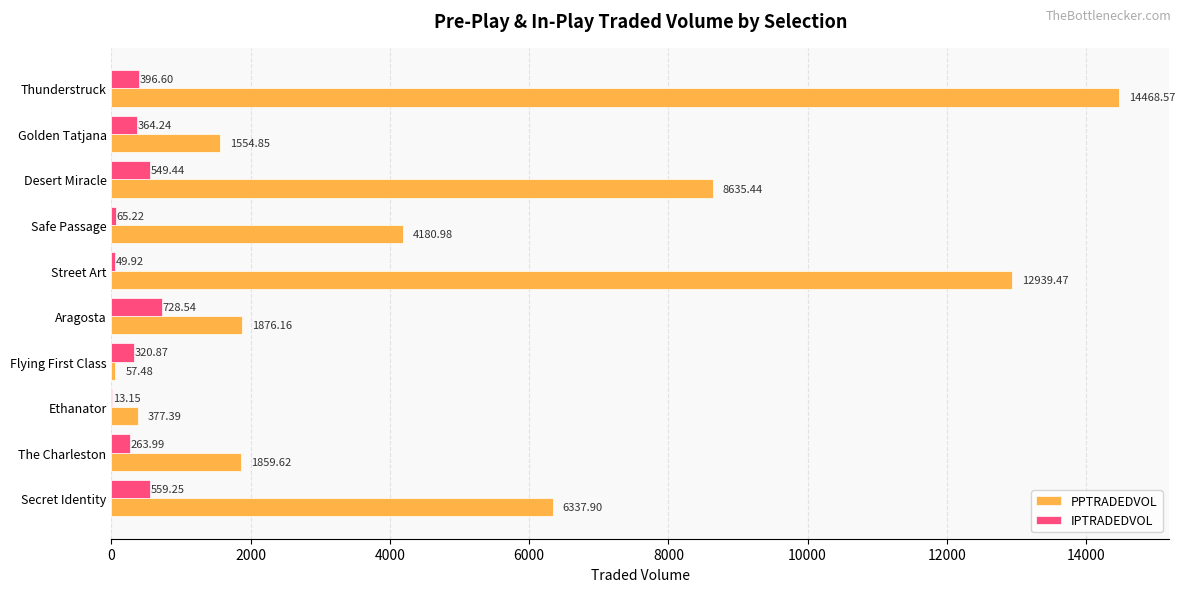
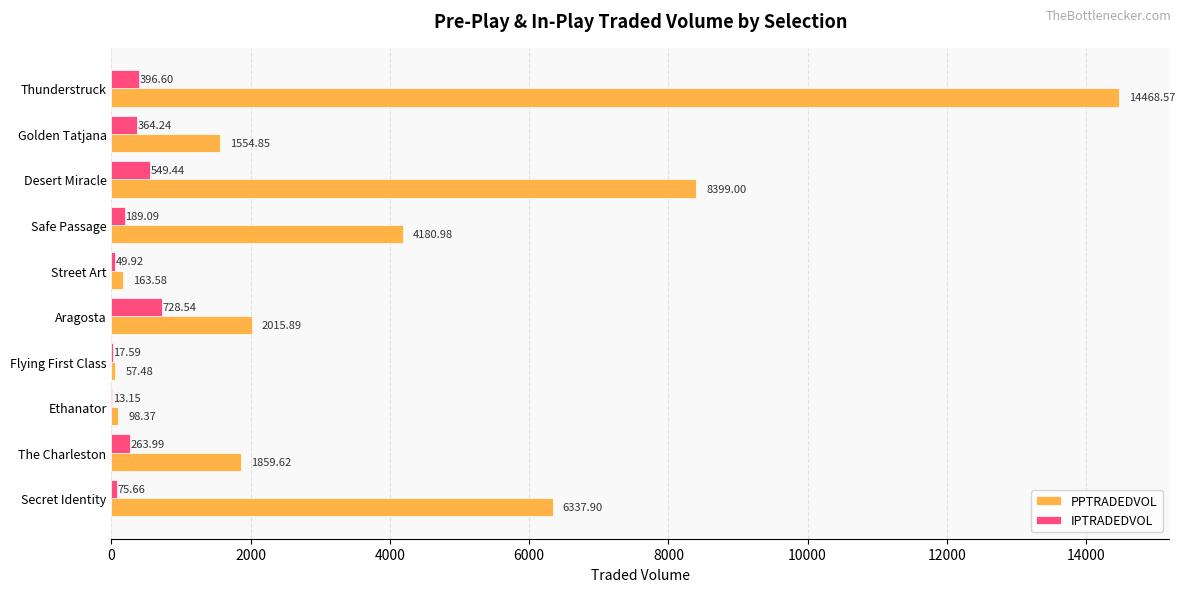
PPTRADEDVOL, Desert Miracle: 8635.44 -> 8399.00
IPTRADEDVOL, Safe Passage: 65.22 -> 189.09
PPTRADEDVOL, Street Art: 12939.47 -> 163.58
PPTRADEDVOL, Aragosta: 1876.16 -> 2015.89
IPTRADEDVOL, Flying First Class: 320.87 -> 17.59
PPTRADEDVOL, Ethanator: 377.39 -> 98.37
IPTRADEDVOL, Secret Identity: 559.25 -> 75.66
